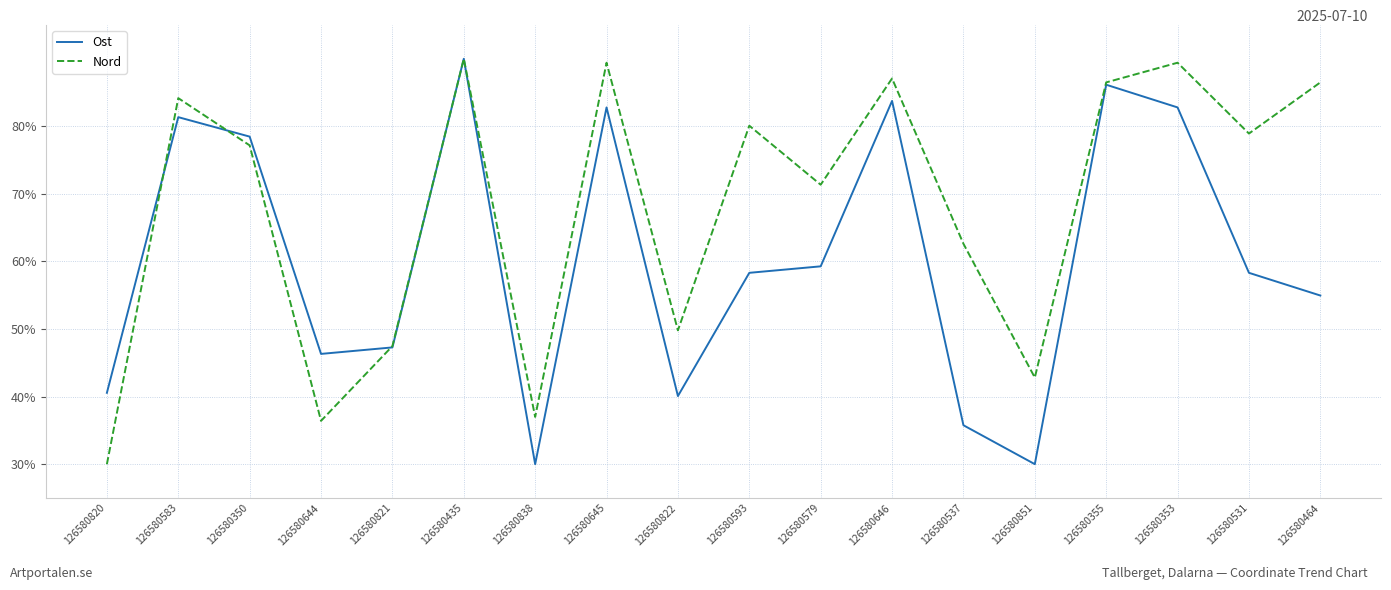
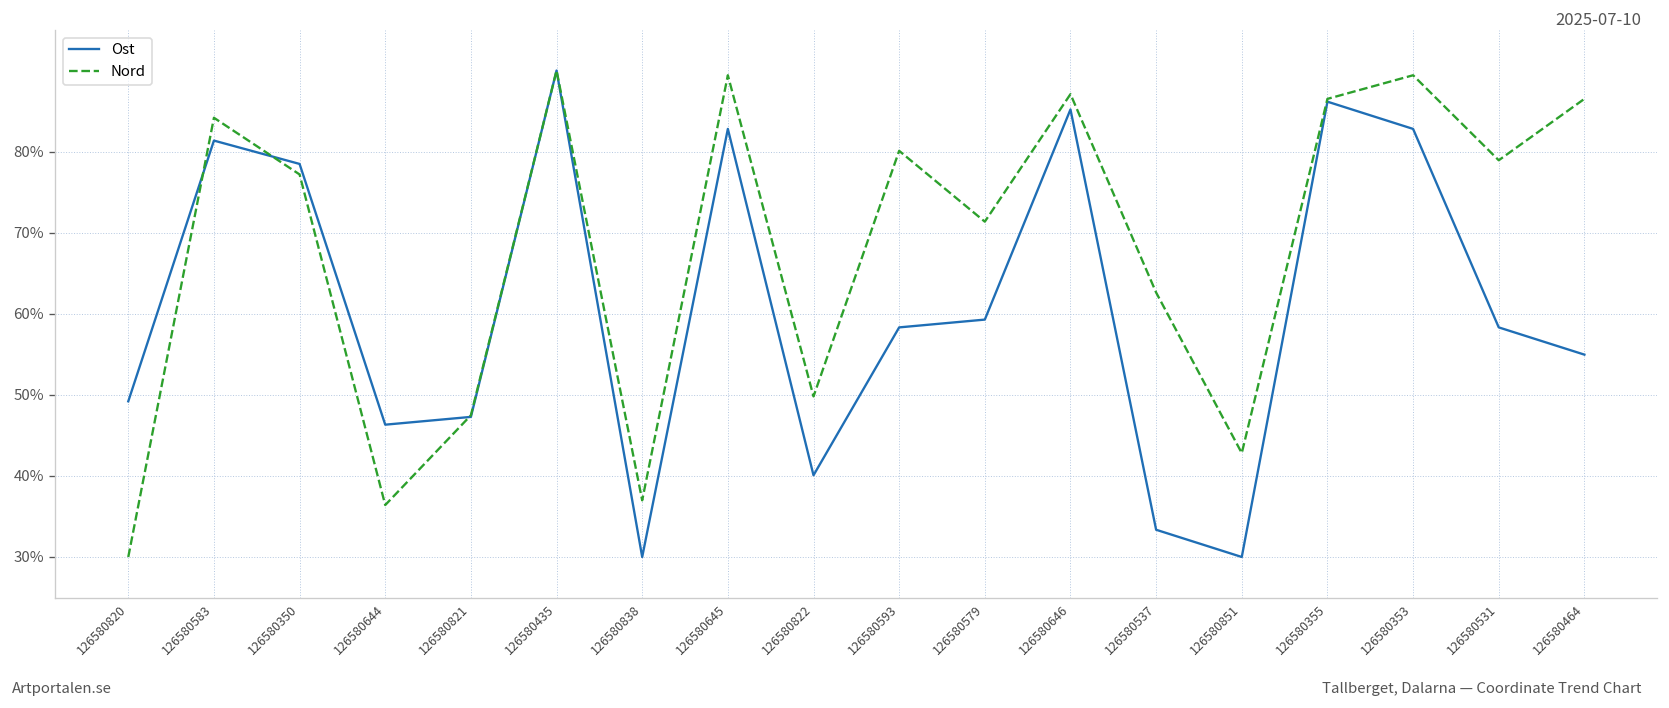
Ost, 126580820: 41% -> 49%
Ost, 126580646: 84% -> 85%
Ost, 126580537: 36% -> 33%
